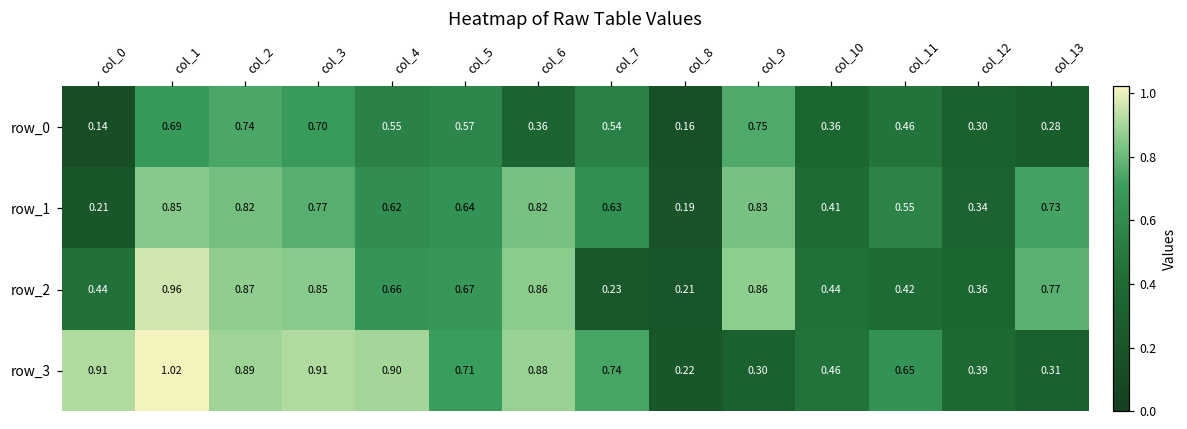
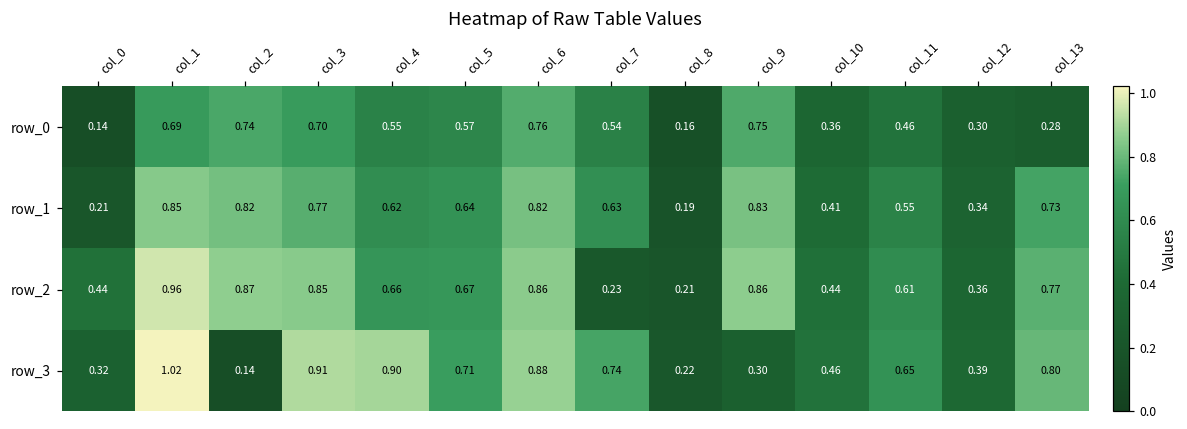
row_0, col_6: 0.36 -> 0.76
row_2, col_11: 0.42 -> 0.61
row_3, col_0: 0.91 -> 0.32
row_3, col_2: 0.89 -> 0.14
row_3, col_13: 0.31 -> 0.80
